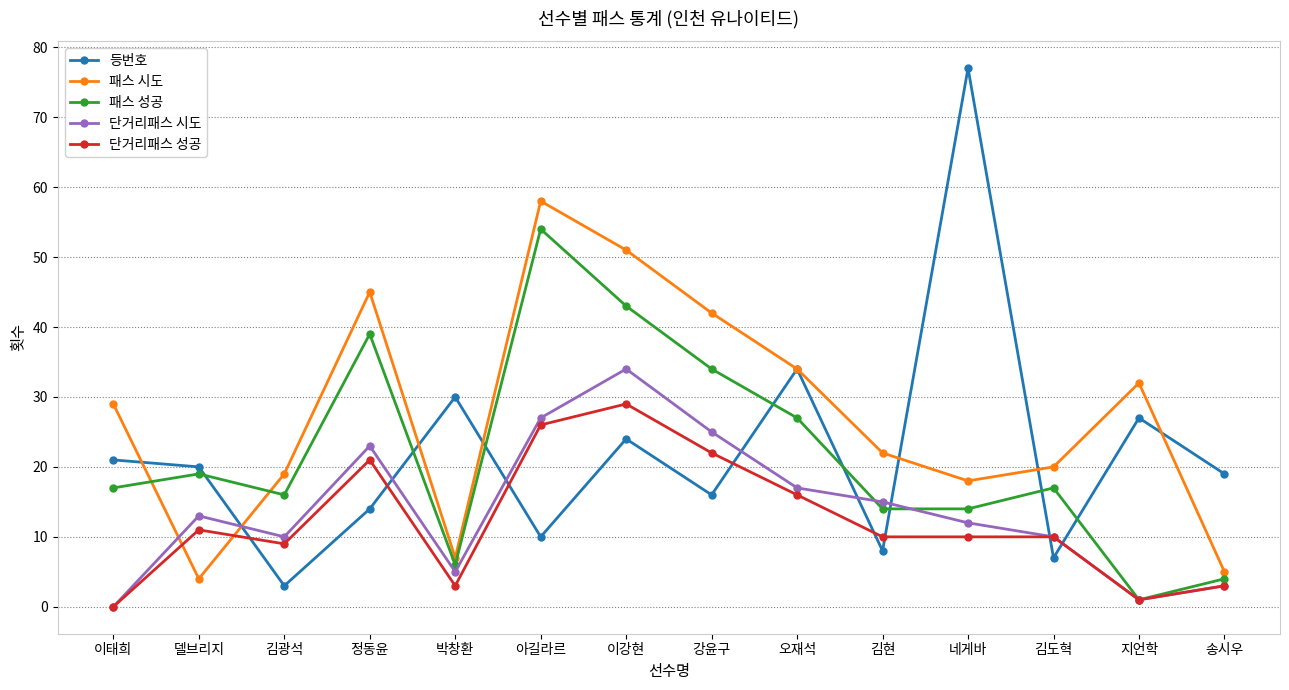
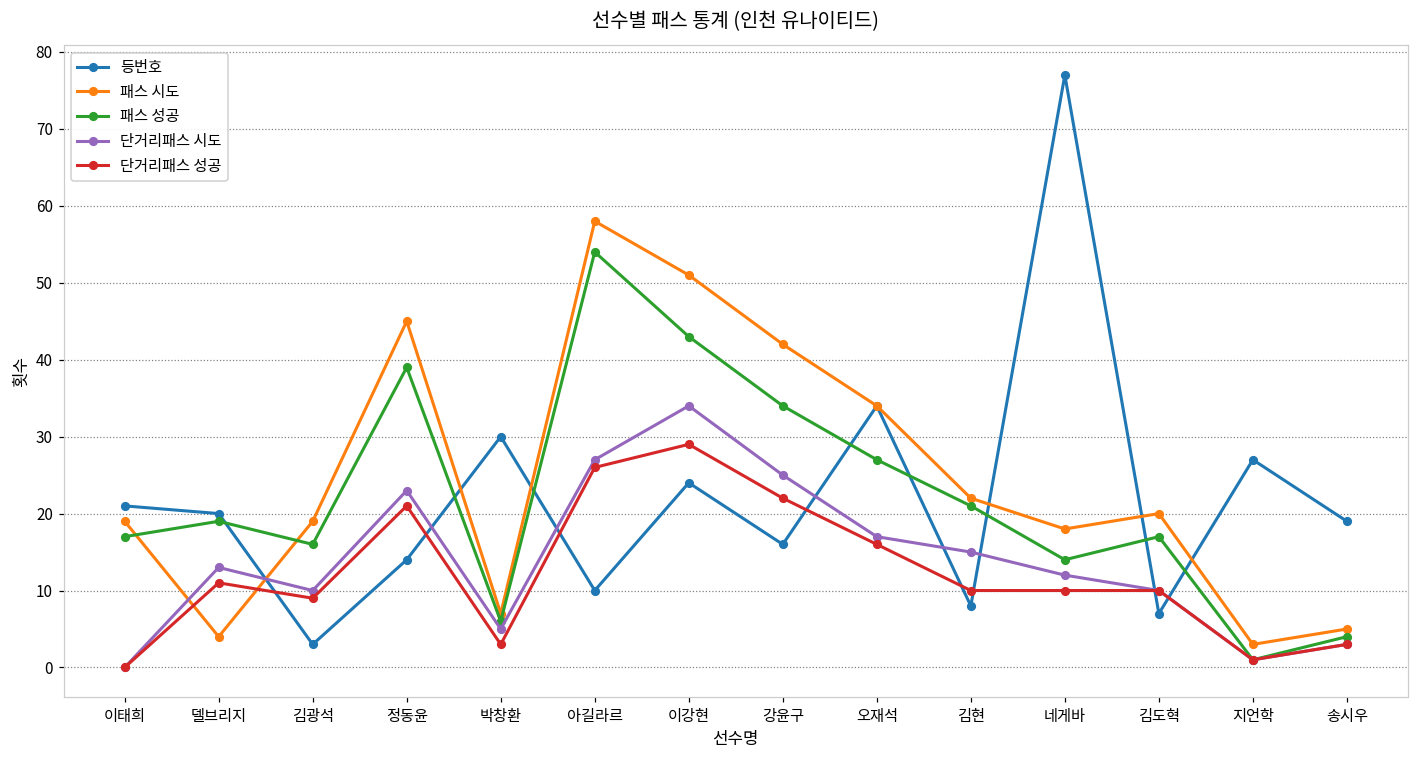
패스 시도, 이태희: 29 -> 19
패스 성공, 김현: 14 -> 21
패스 시도, 지언학: 32 -> 3
